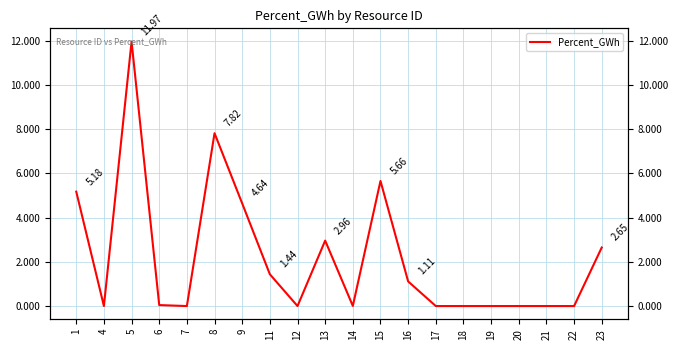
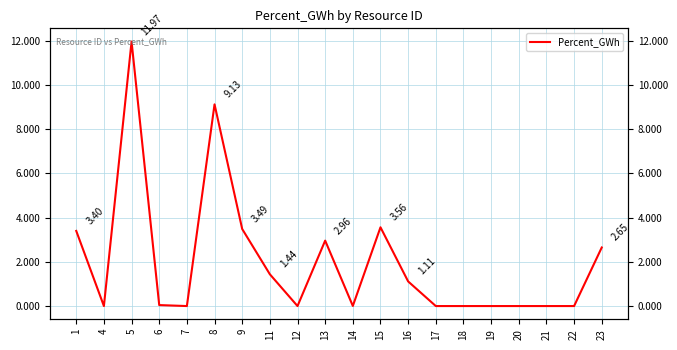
1: 5.18 -> 3.40
8: 7.82 -> 9.13
9: 4.64 -> 3.49
15: 5.66 -> 3.56
